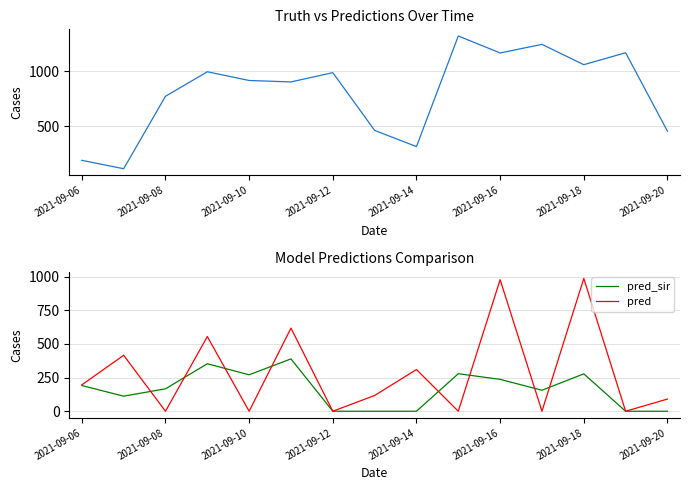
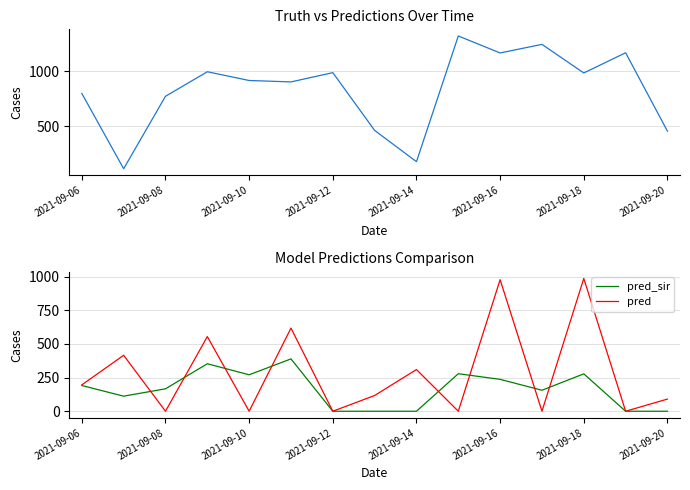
Truth vs Predictions Over Time, 2021-09-06: 190 -> 800
Truth vs Predictions Over Time, 2021-09-14: 320 -> 180
Truth vs Predictions Over Time, 2021-09-18: 1060 -> 980
